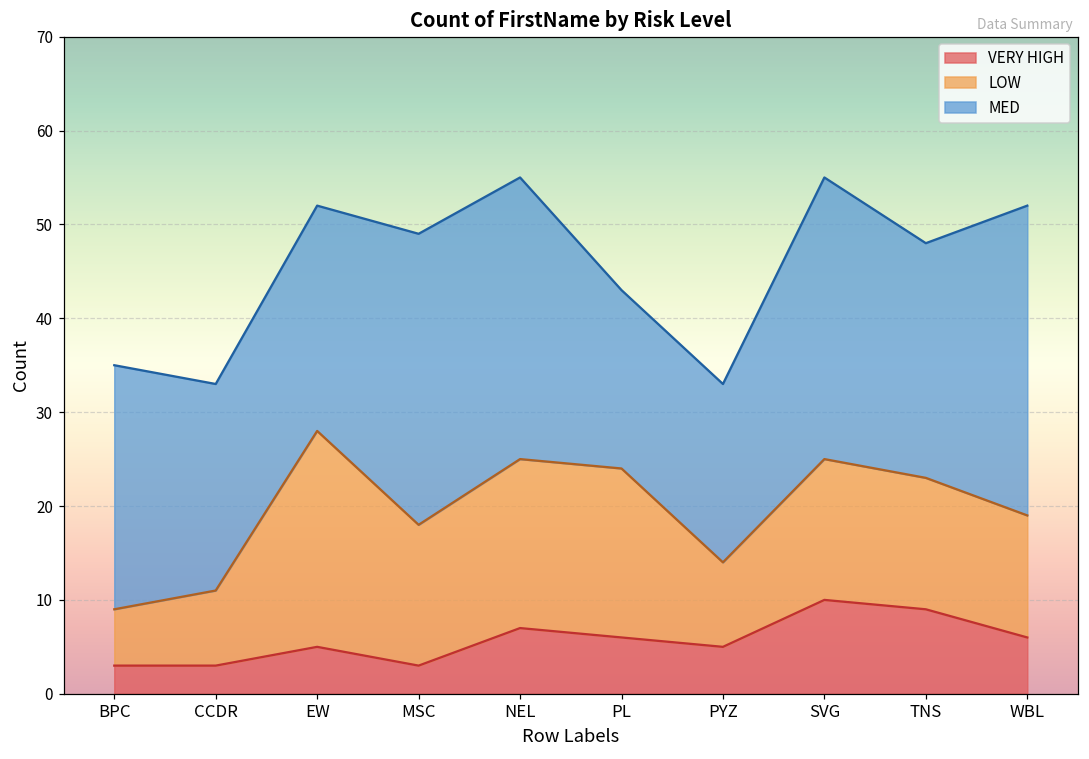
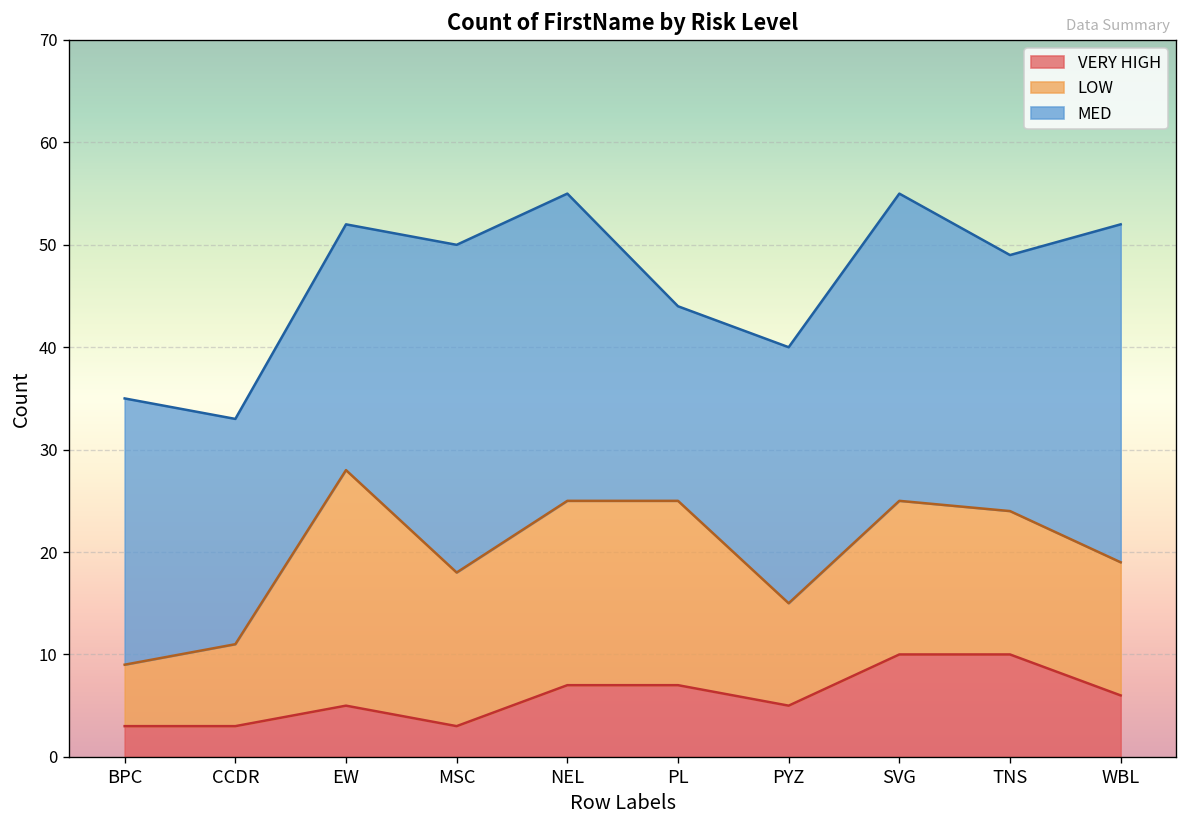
MED, MSC: 31 -> 32
VERY HIGH, PL: 6 -> 7
LOW, PYZ: 9 -> 10
MED, PYZ: 19 -> 25
VERY HIGH, TNS: 9 -> 10
